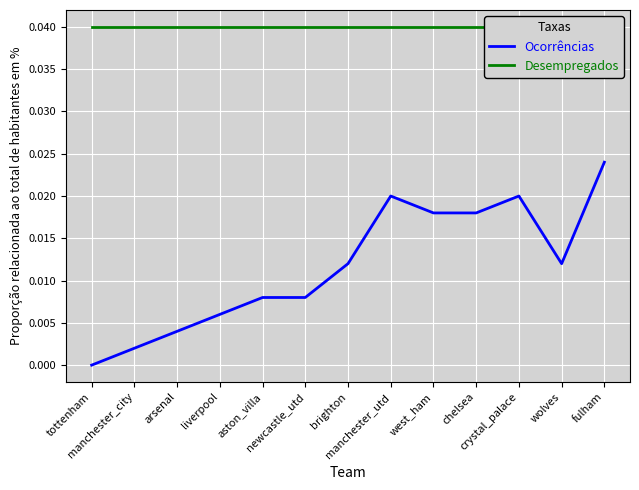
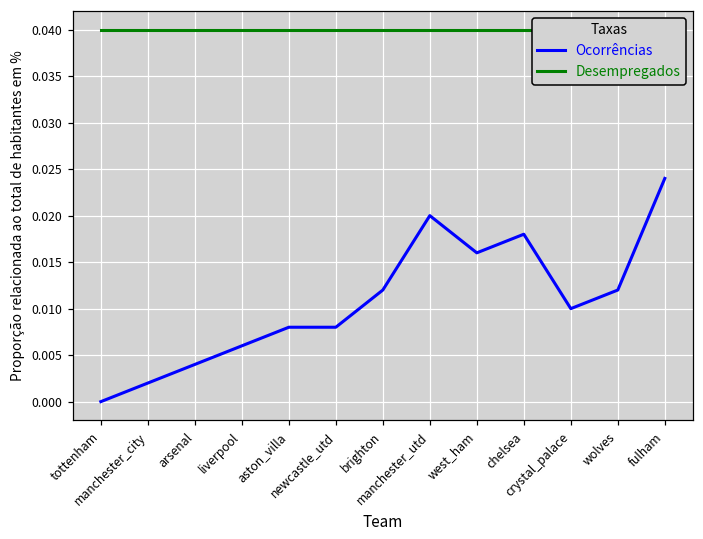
Ocorrências, west_ham: 0.018 -> 0.016
Ocorrências, crystal_palace: 0.020 -> 0.010
